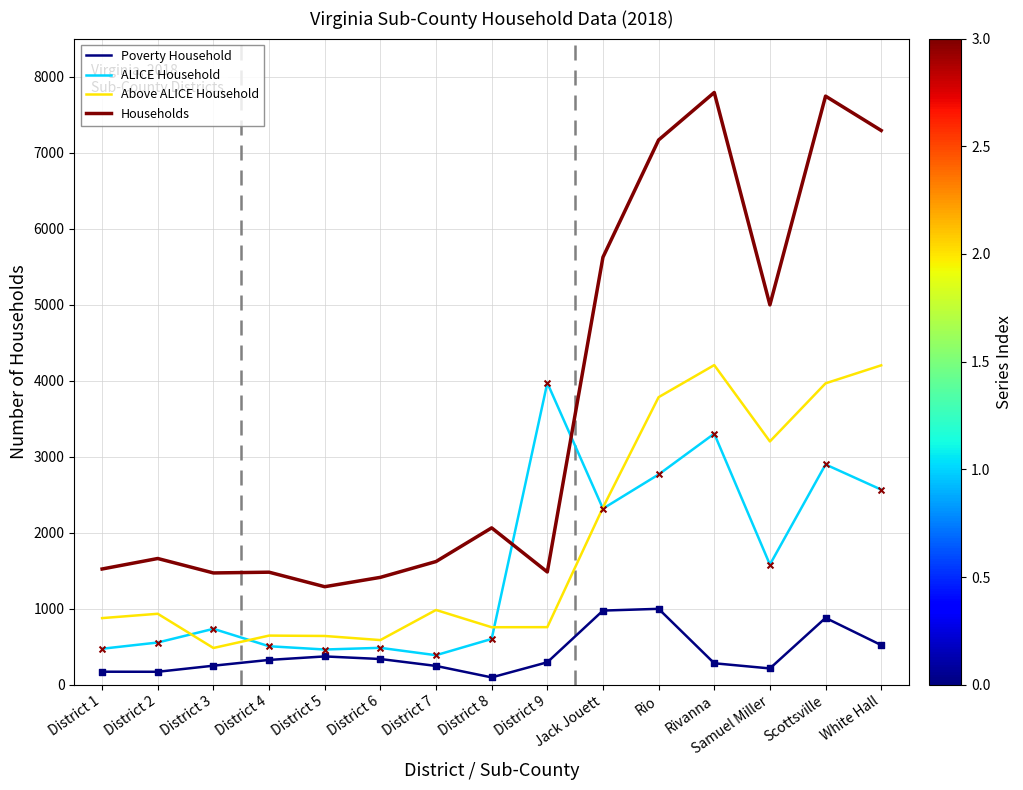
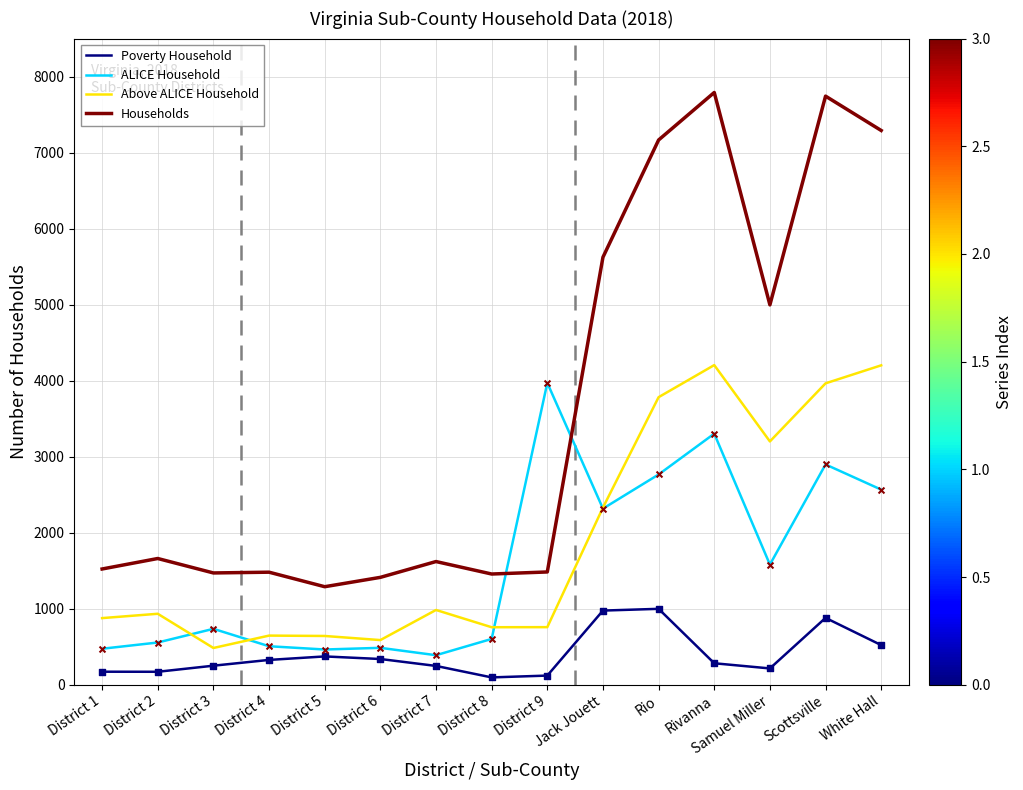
Households, District 8: 2100 -> 1500
Poverty Household, District 9: 300 -> 100
